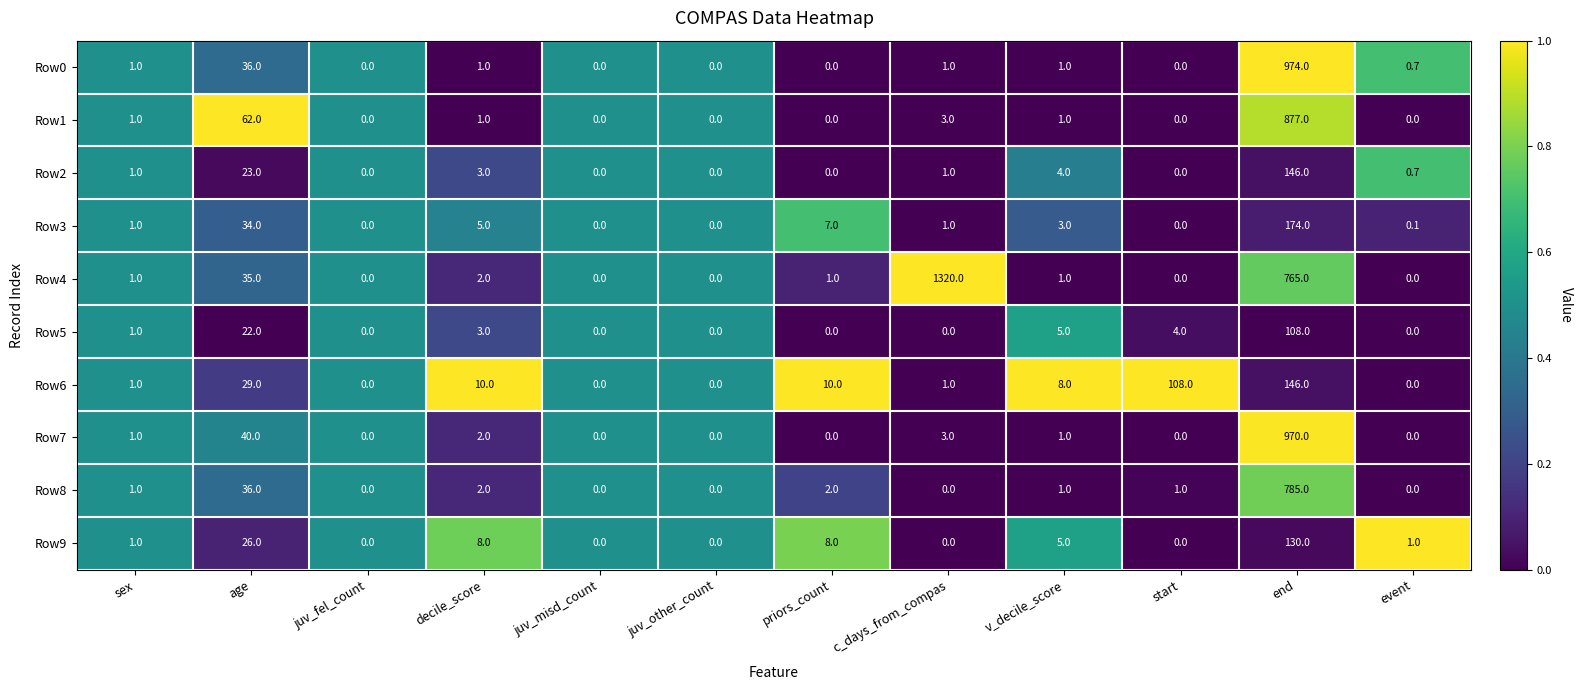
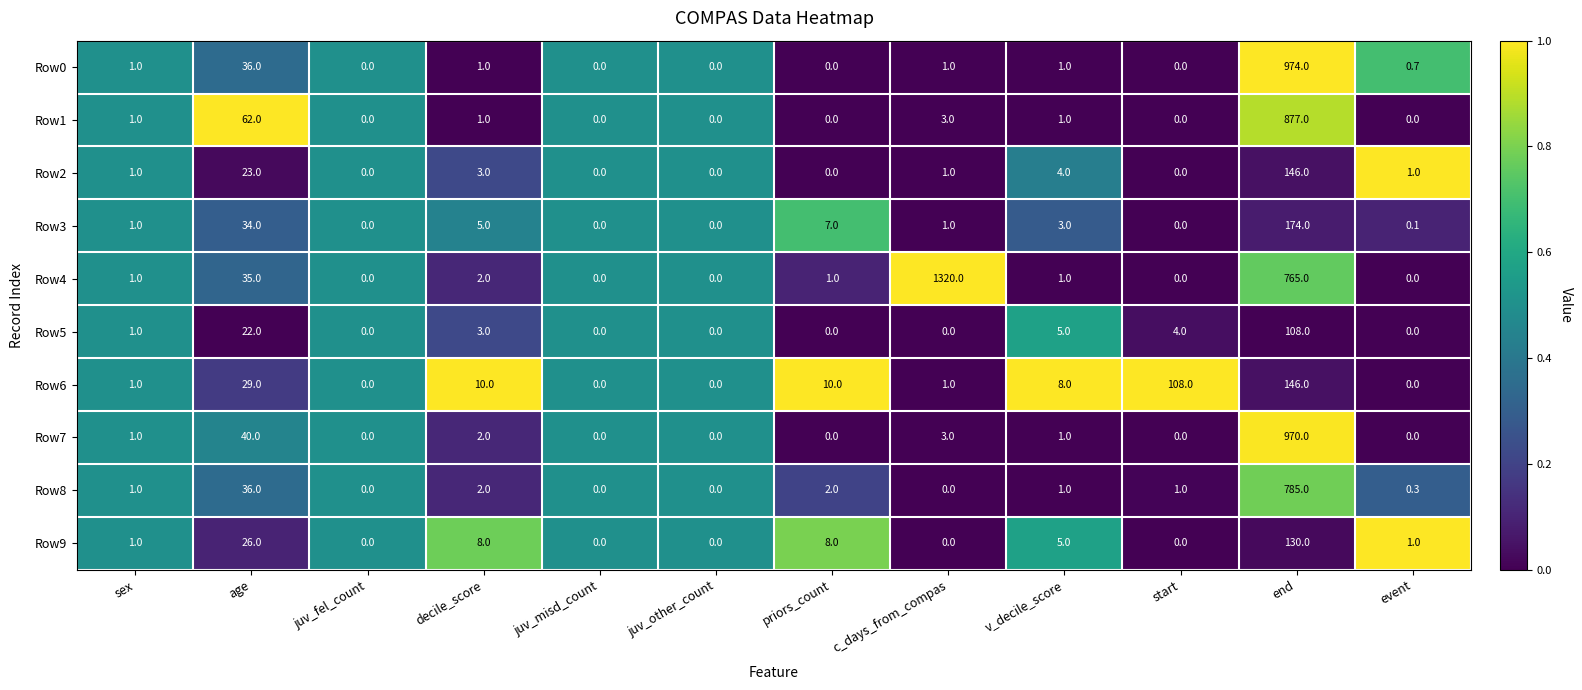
Row2, event: 0.7 -> 1.0
Row8, event: 0.0 -> 0.3
